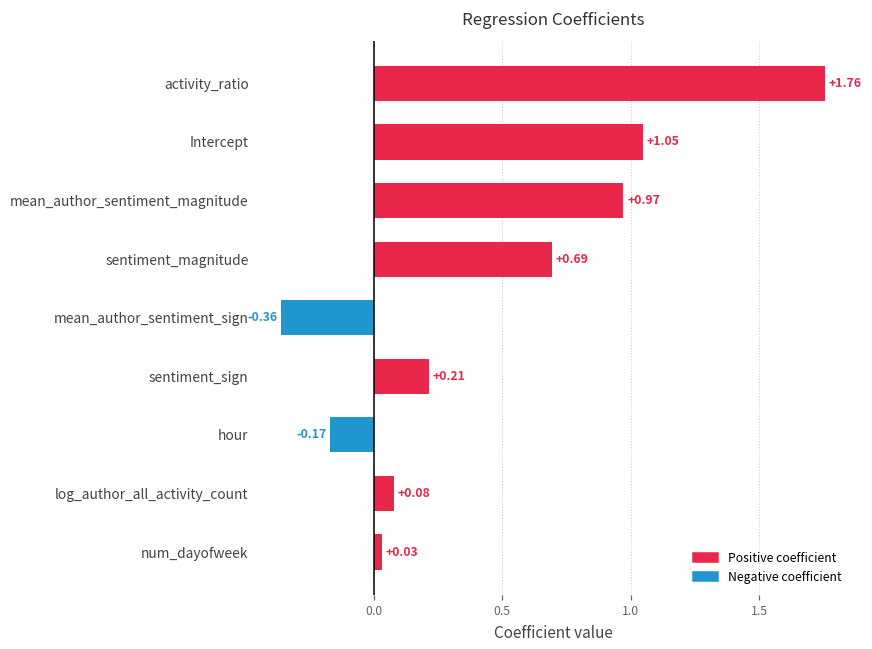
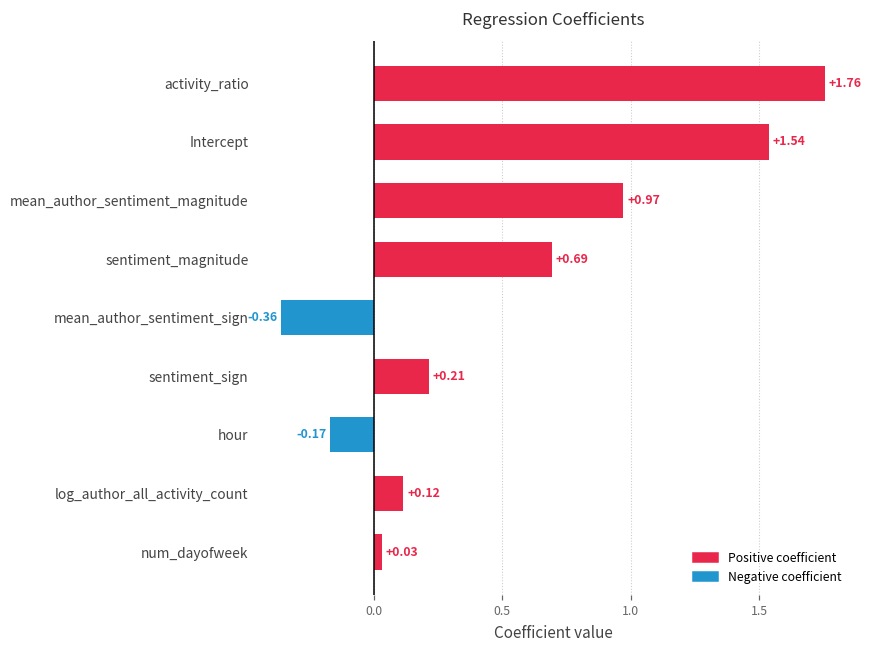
Intercept: +1.05 -> +1.54
log_author_all_activity_count: +0.08 -> +0.12
